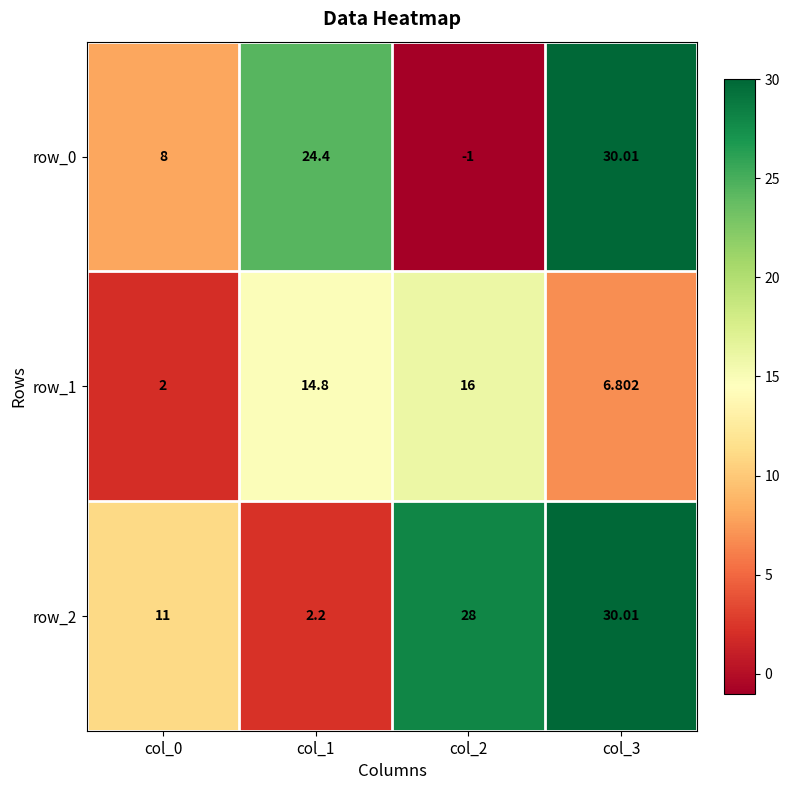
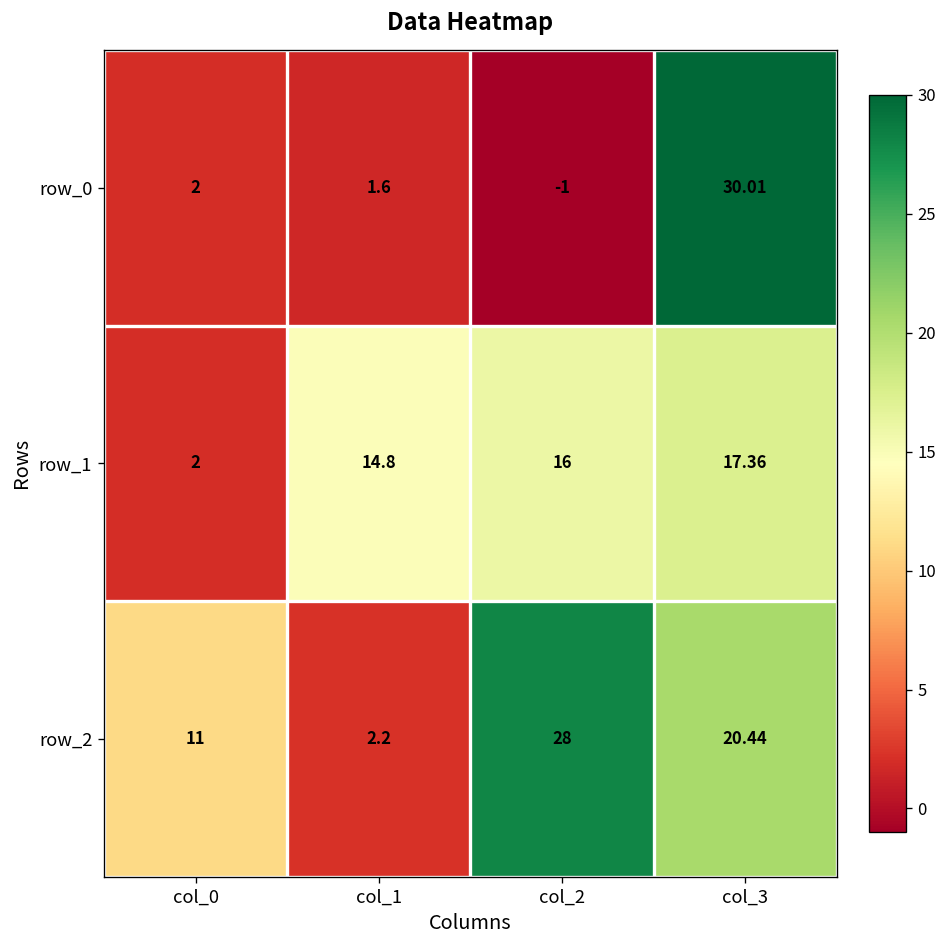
row_0, col_0: 8 -> 2
row_0, col_1: 24.4 -> 1.6
row_1, col_3: 6.802 -> 17.36
row_2, col_3: 30.01 -> 20.44
